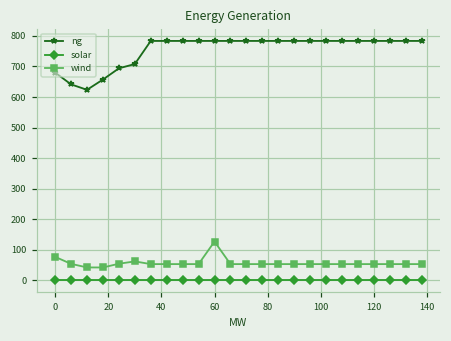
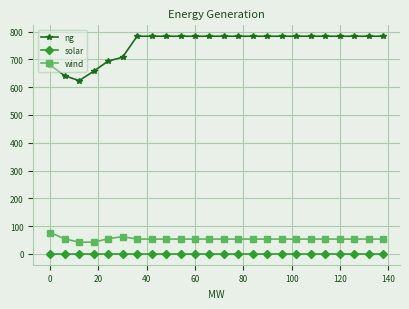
wind, 60: 130 -> 50
